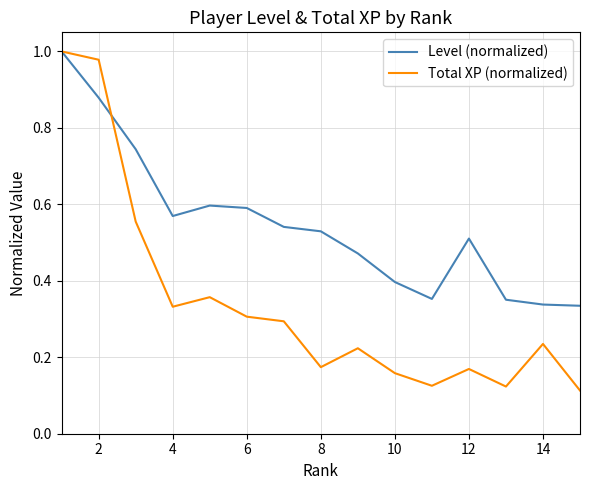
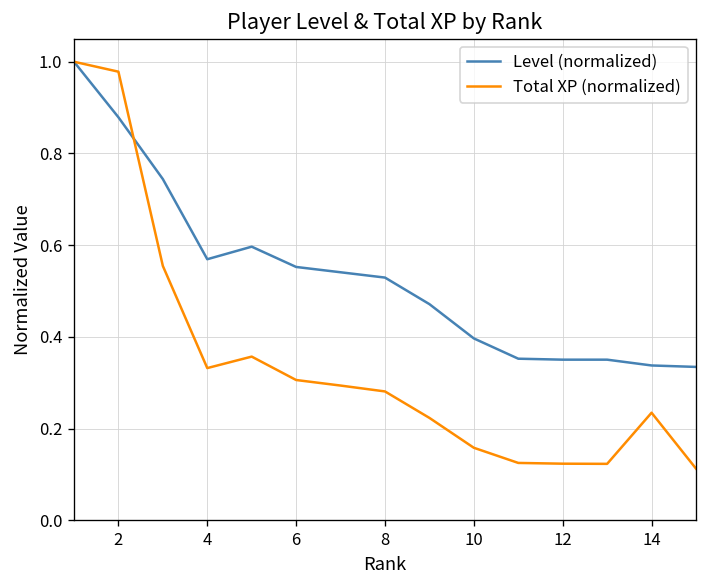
Level (normalized), 6: 0.59 -> 0.55
Total XP (normalized), 8: 0.17 -> 0.28
Level (normalized), 12: 0.51 -> 0.35
Total XP (normalized), 12: 0.17 -> 0.12
